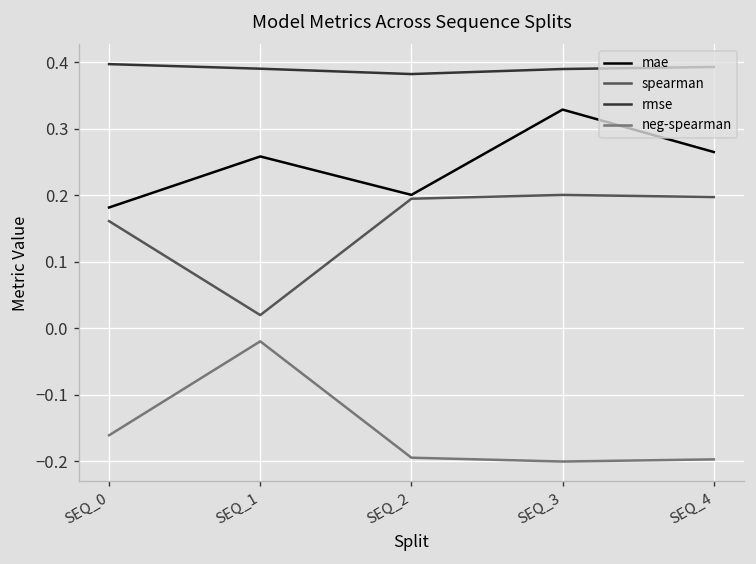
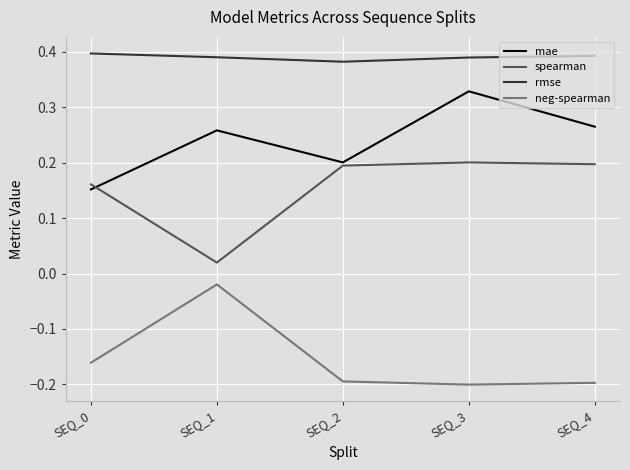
mae, SEQ_0: 0.18 -> 0.15
